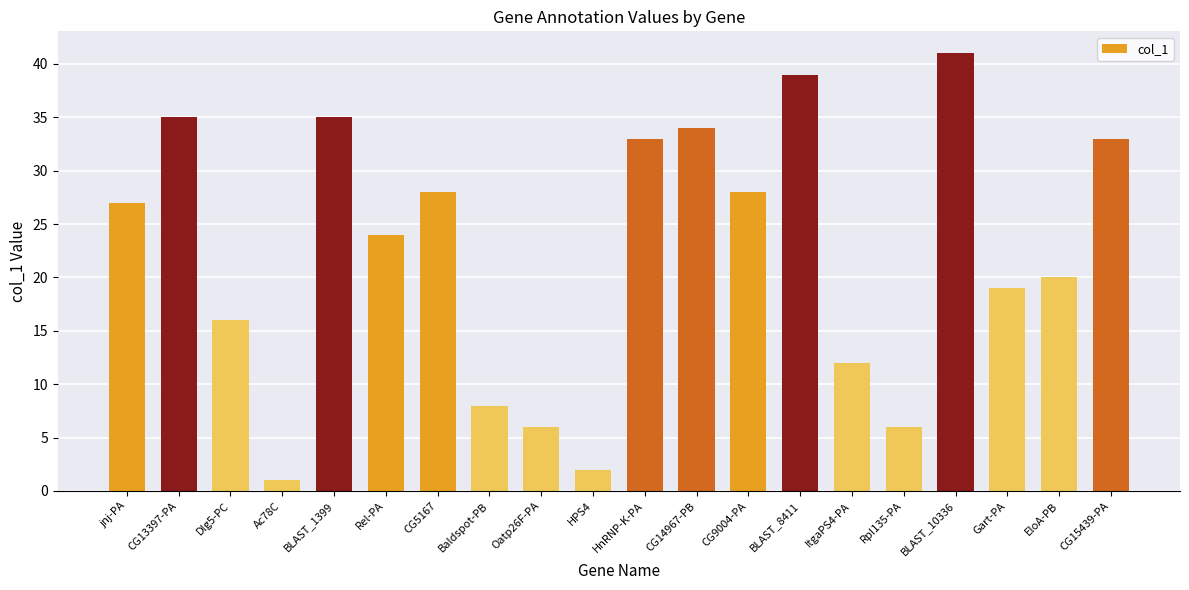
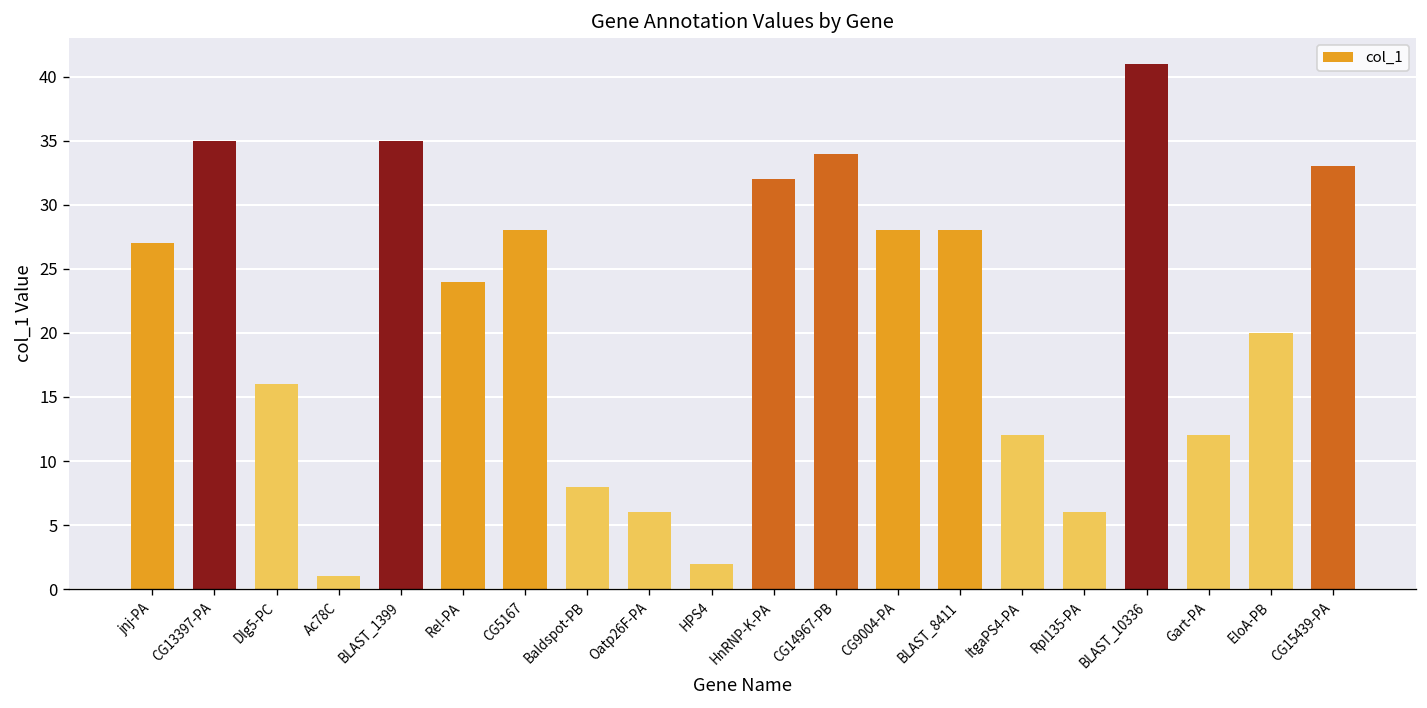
HnRNP-K-PA: 33 -> 32
BLAST_8411: 39 -> 28
Gart-PA: 19 -> 12
